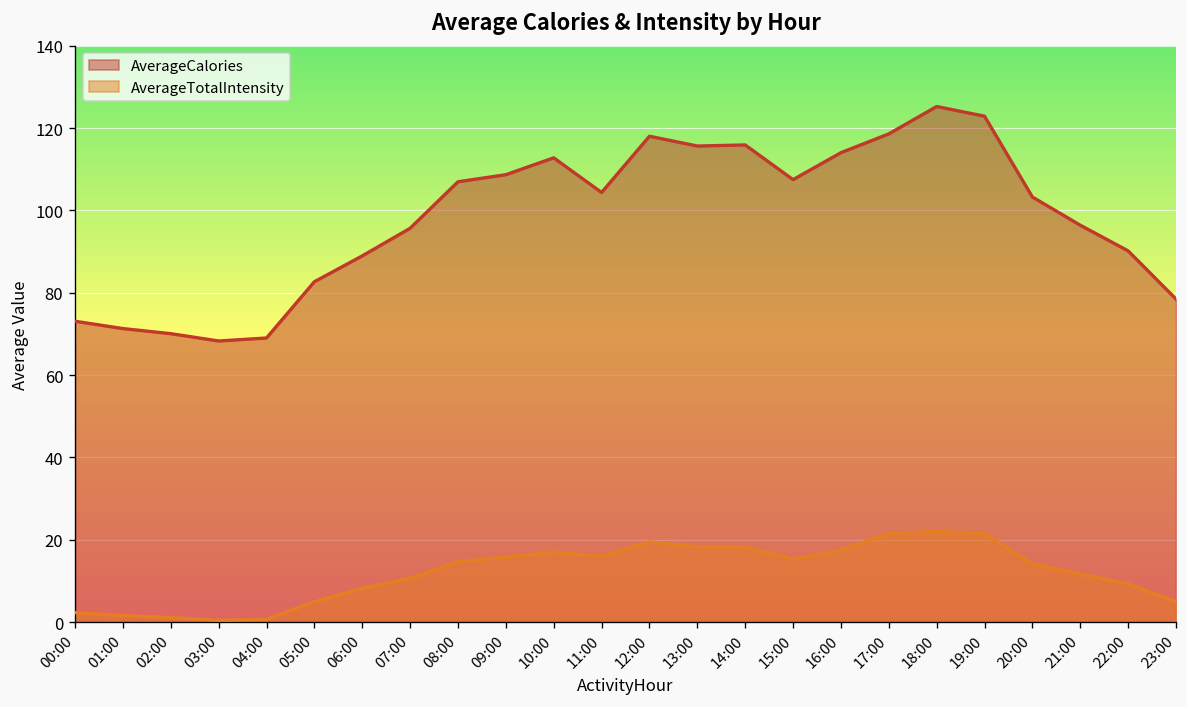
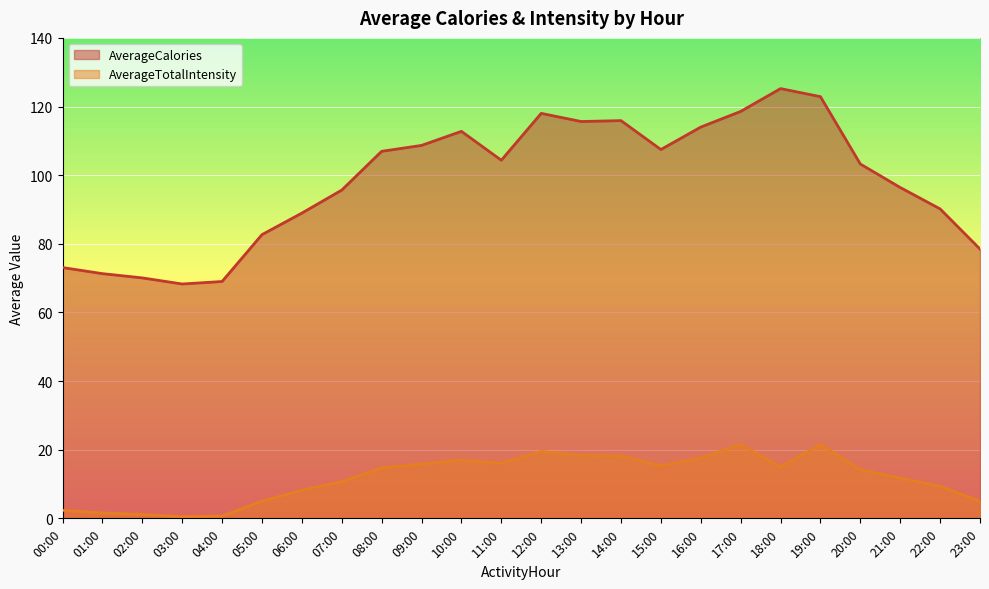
AverageTotalIntensity, 18:00: 22 -> 15
